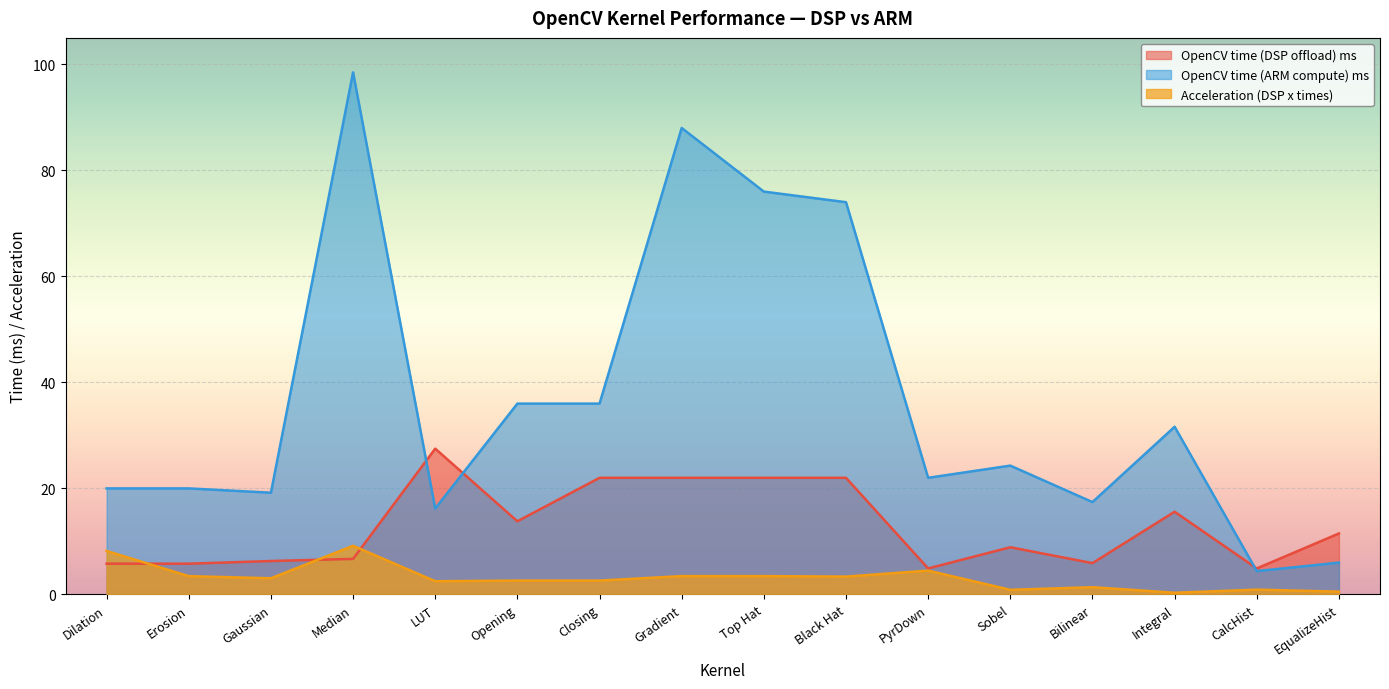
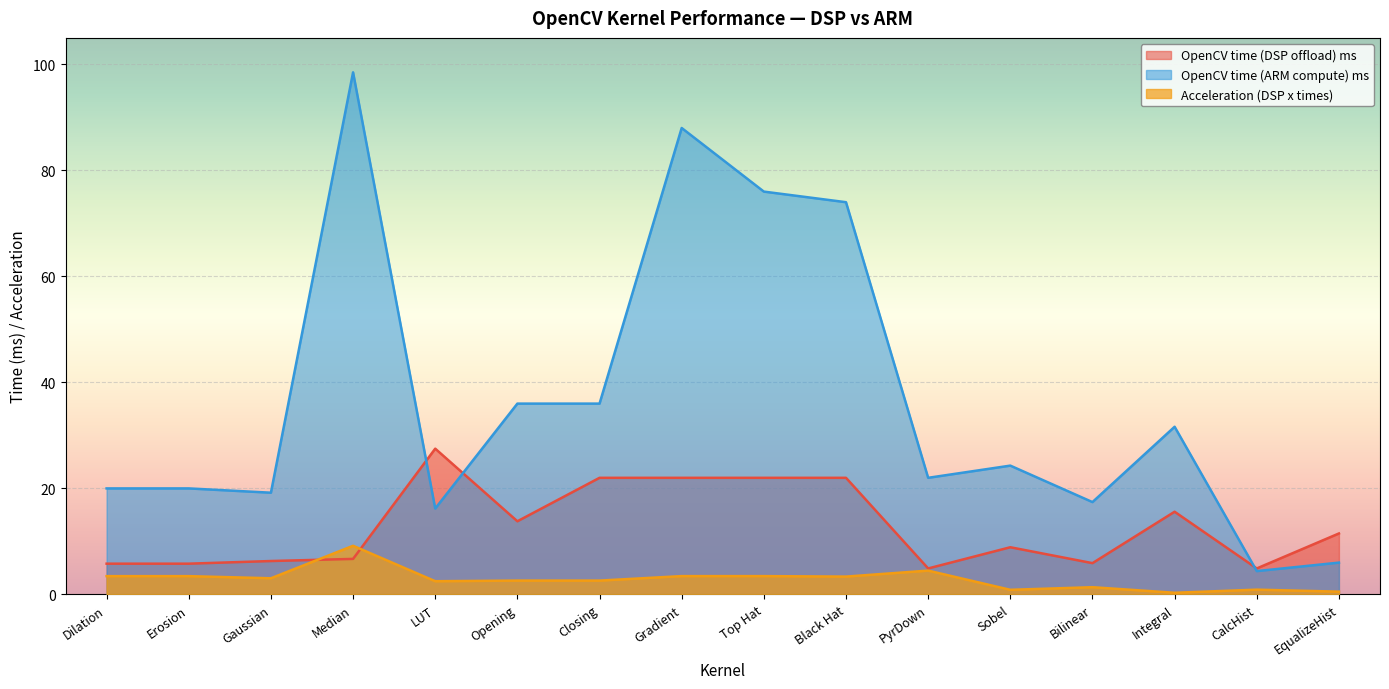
Acceleration (DSP x times), Dilation: 8 -> 3
